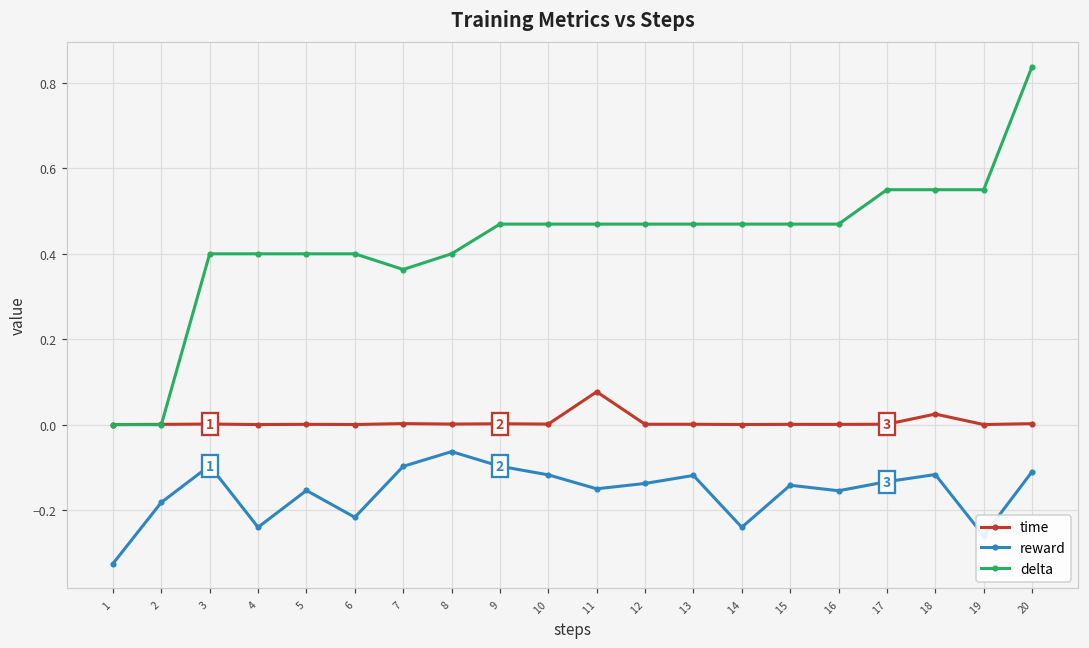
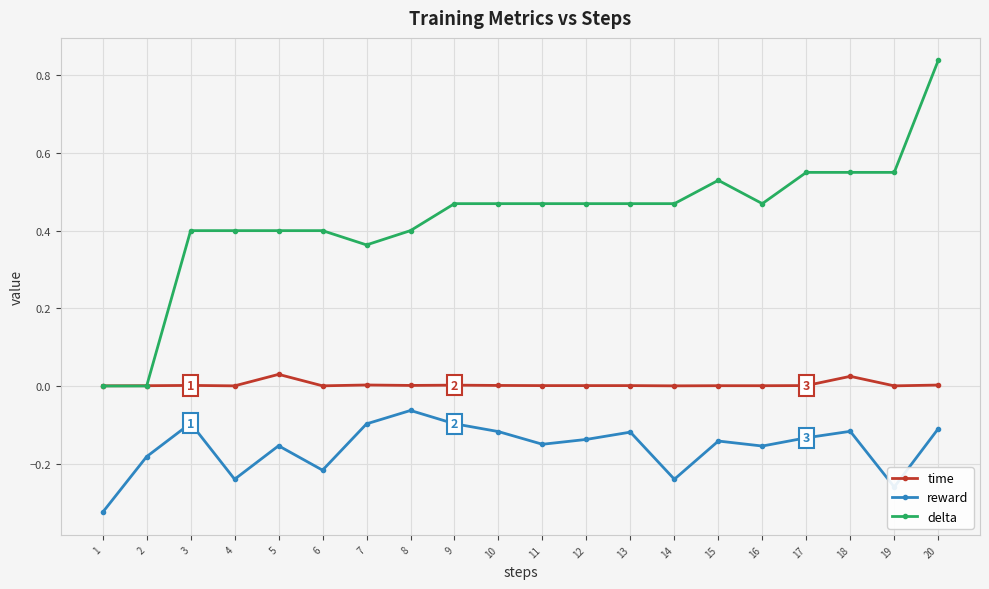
time, 5: 0.00 -> 0.03
time, 11: 0.08 -> 0.00
delta, 15: 0.47 -> 0.53
